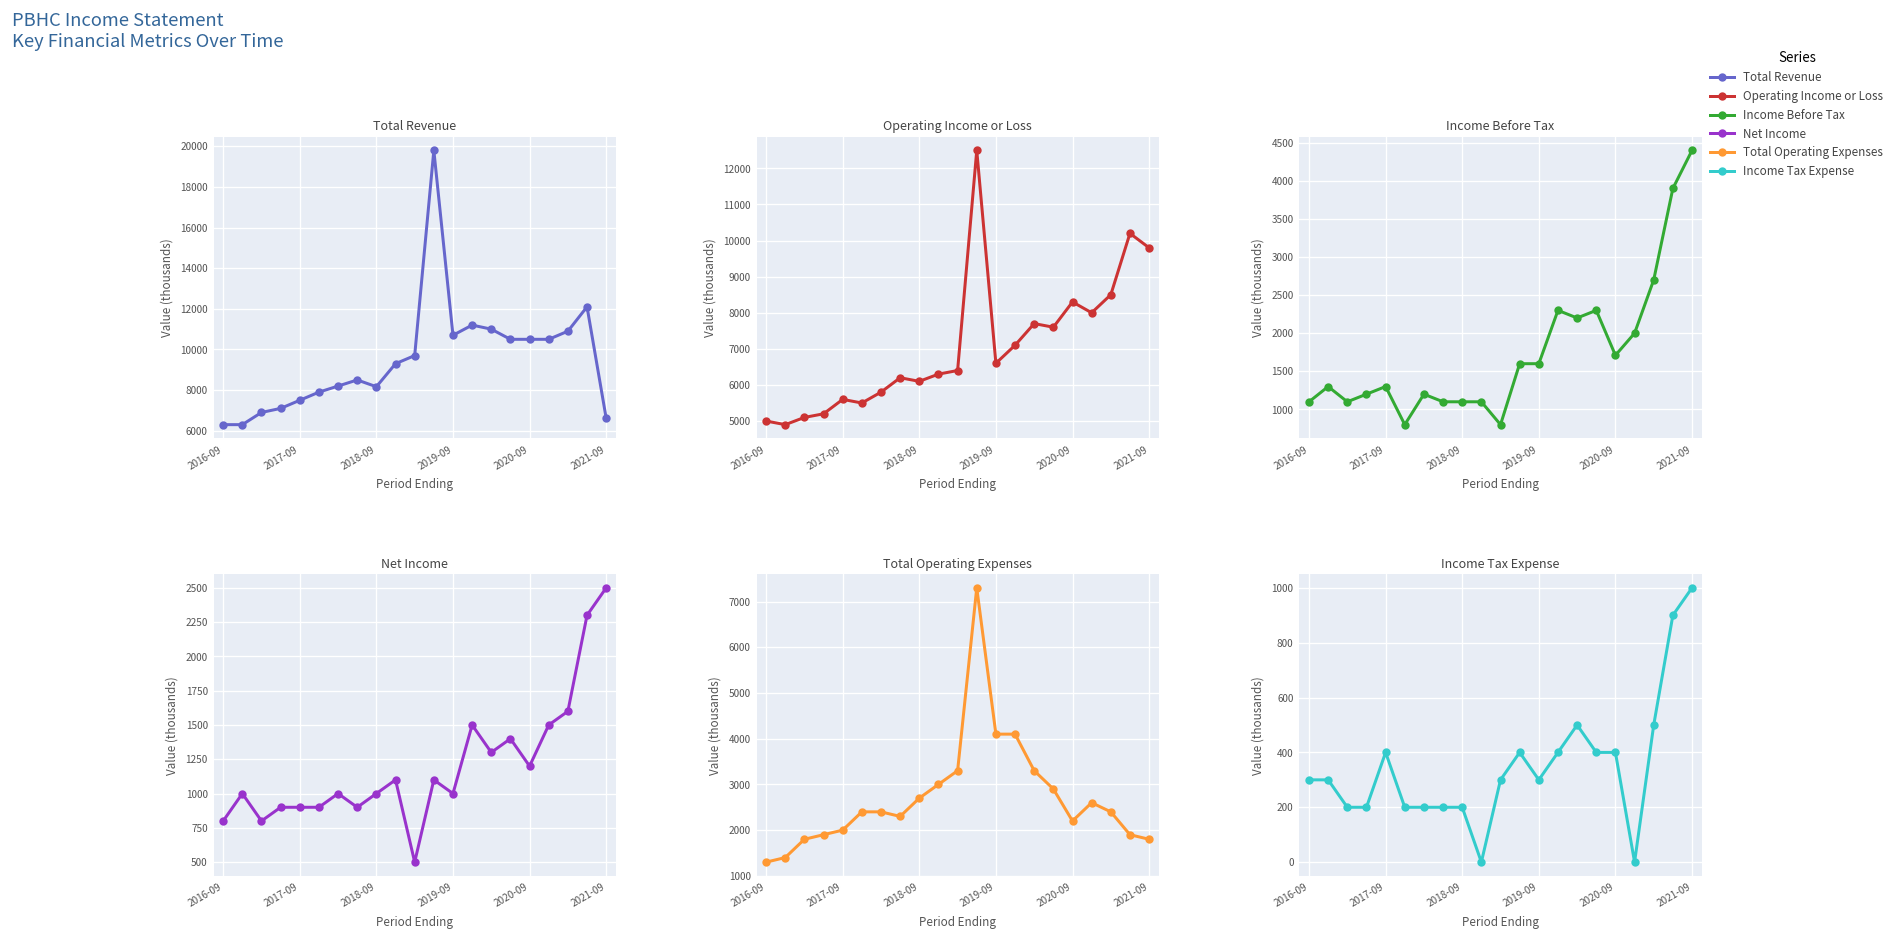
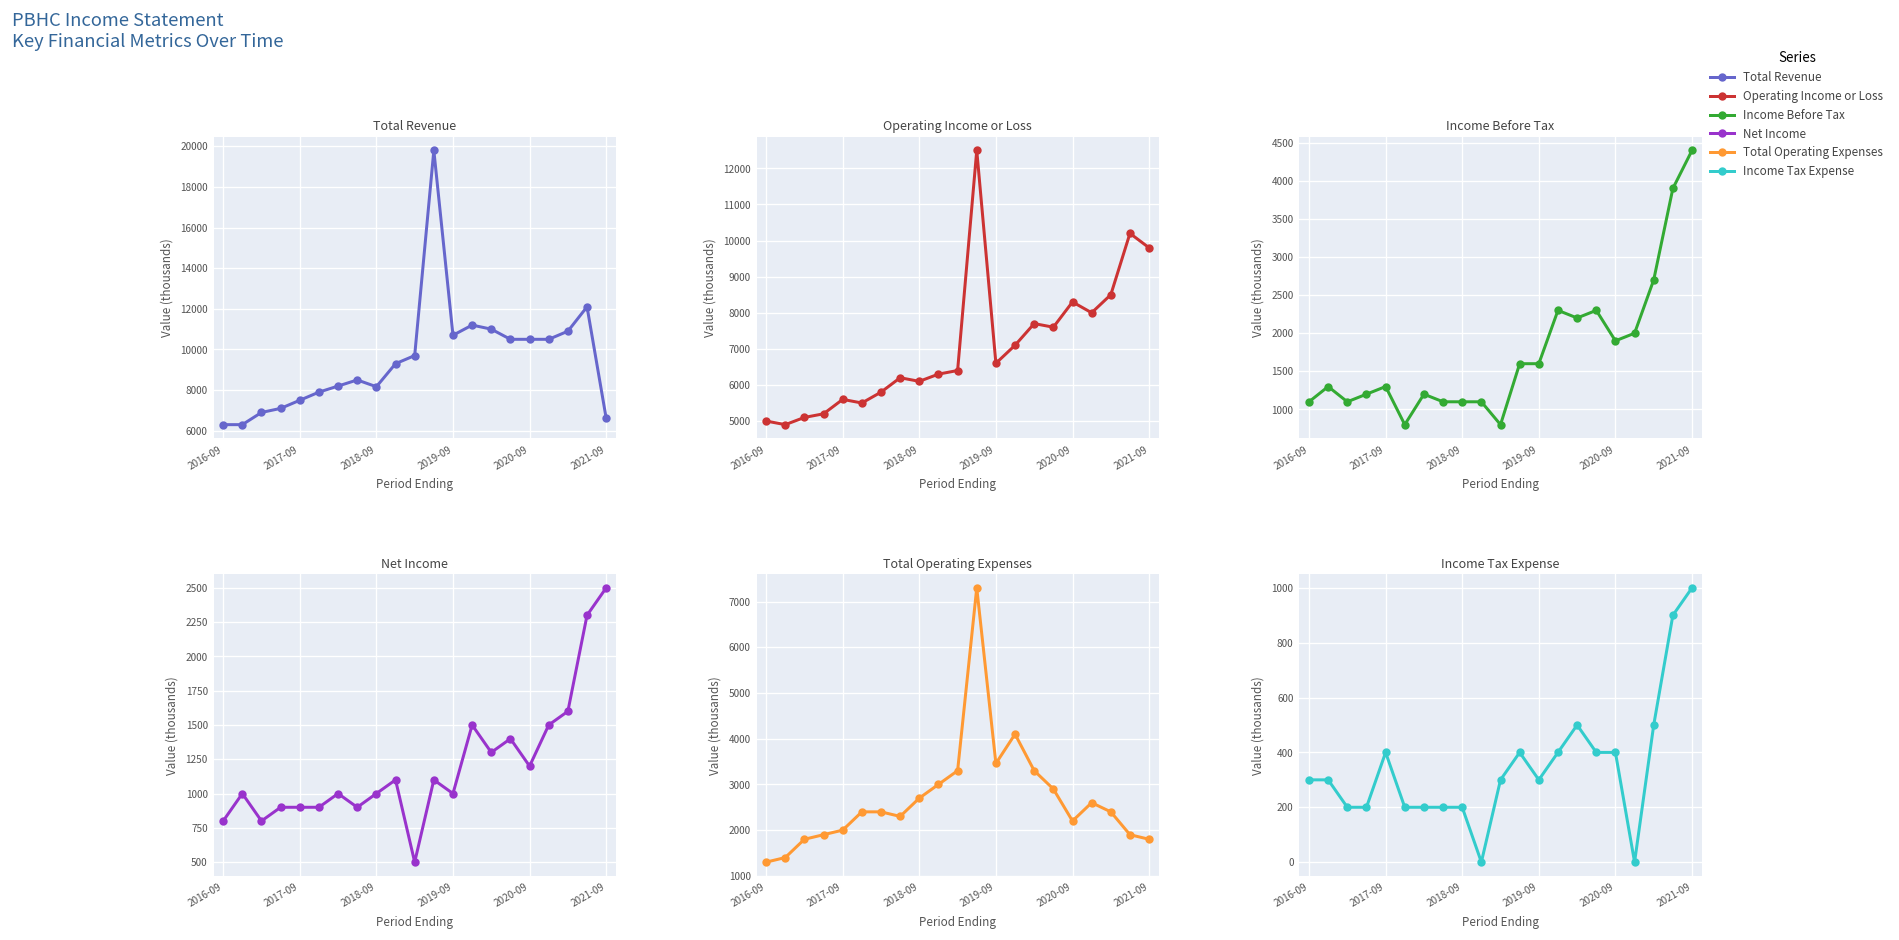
Income Before Tax, 2020-09: 1700 -> 1900
Total Operating Expenses, 2019-09: 4100 -> 3500
